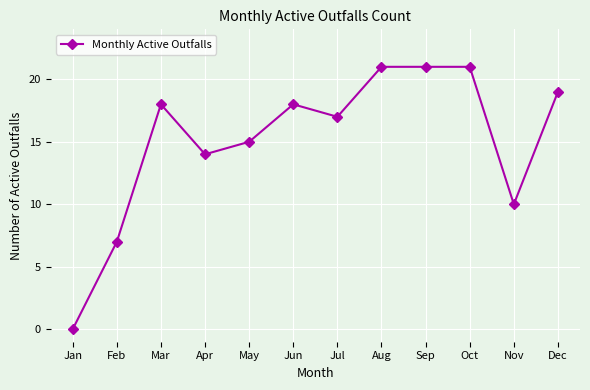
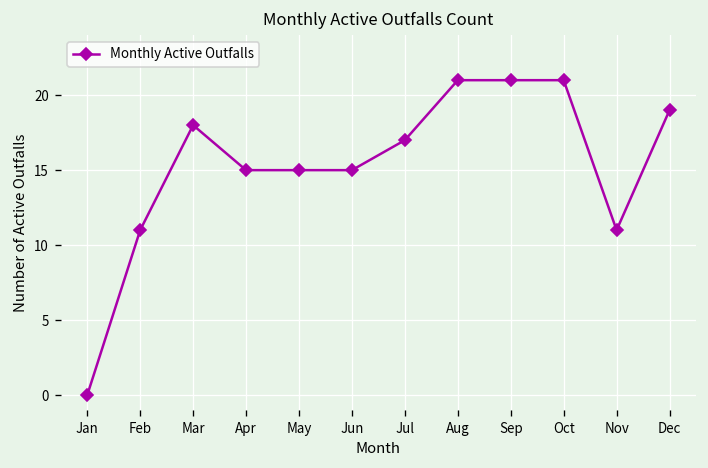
Feb: 7 -> 11
Apr: 14 -> 15
Jun: 18 -> 15
Nov: 10 -> 11
